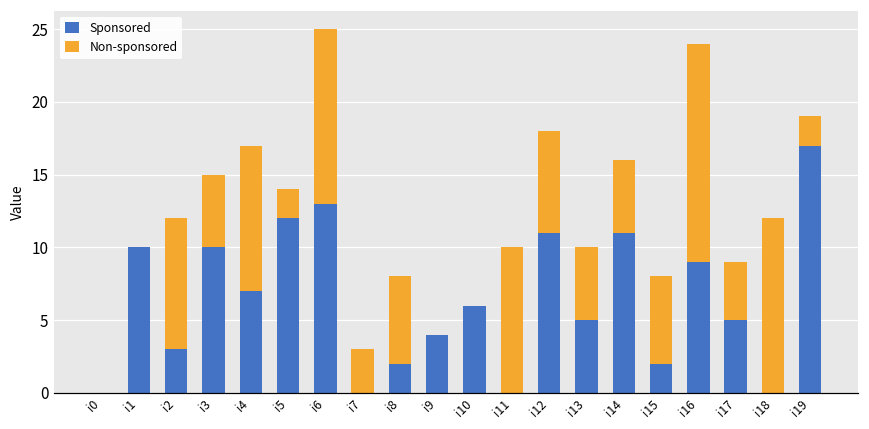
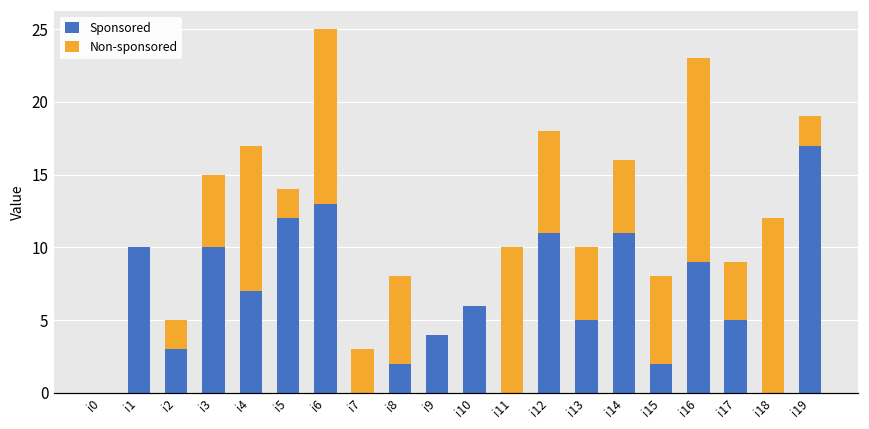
Non-sponsored, i2: 9 -> 2
Non-sponsored, i16: 15 -> 14
